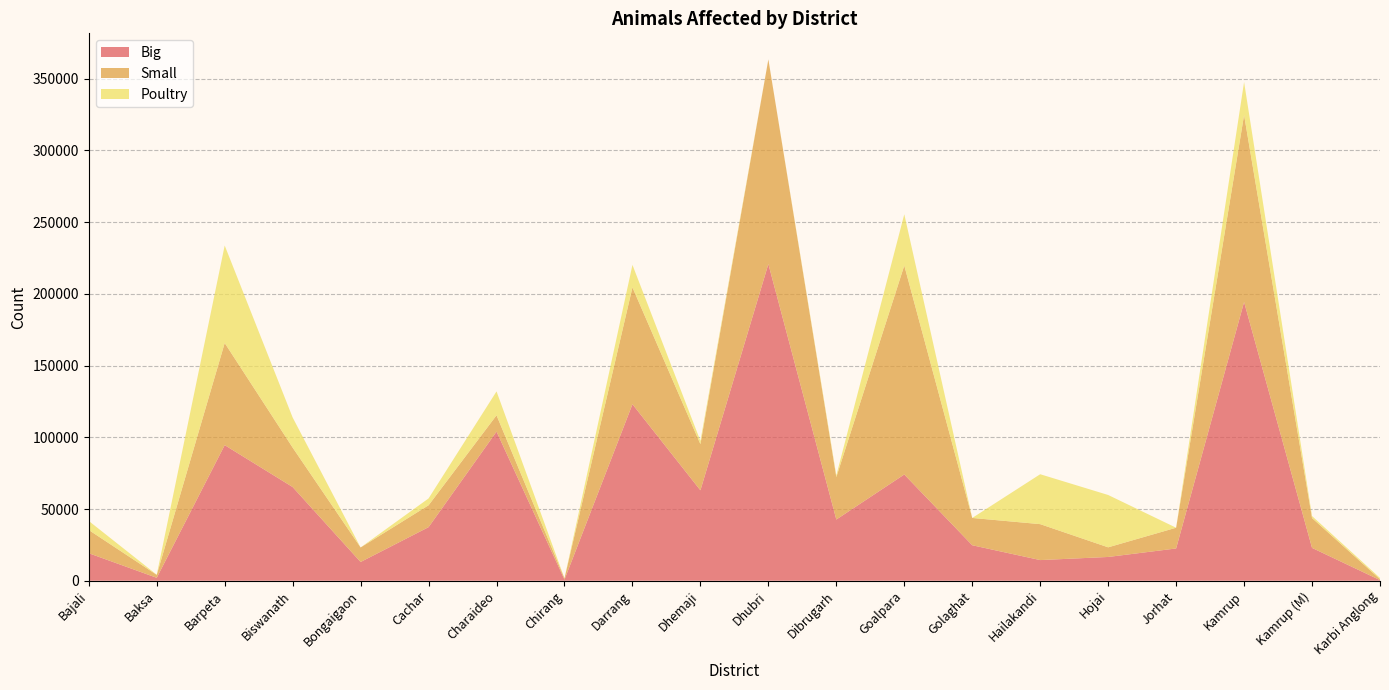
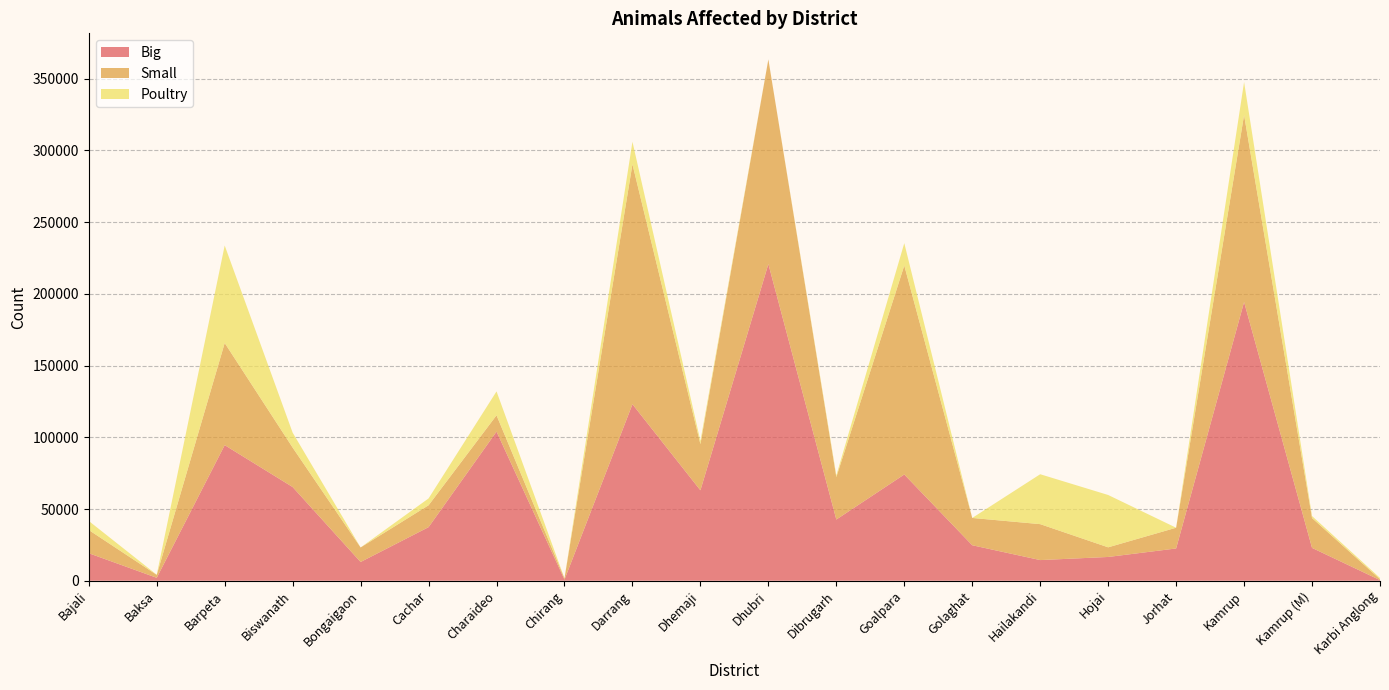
Poultry, Biswanath: 21000 -> 10000
Small, Darrang: 81000 -> 167000
Poultry, Goalpara: 36000 -> 16000
